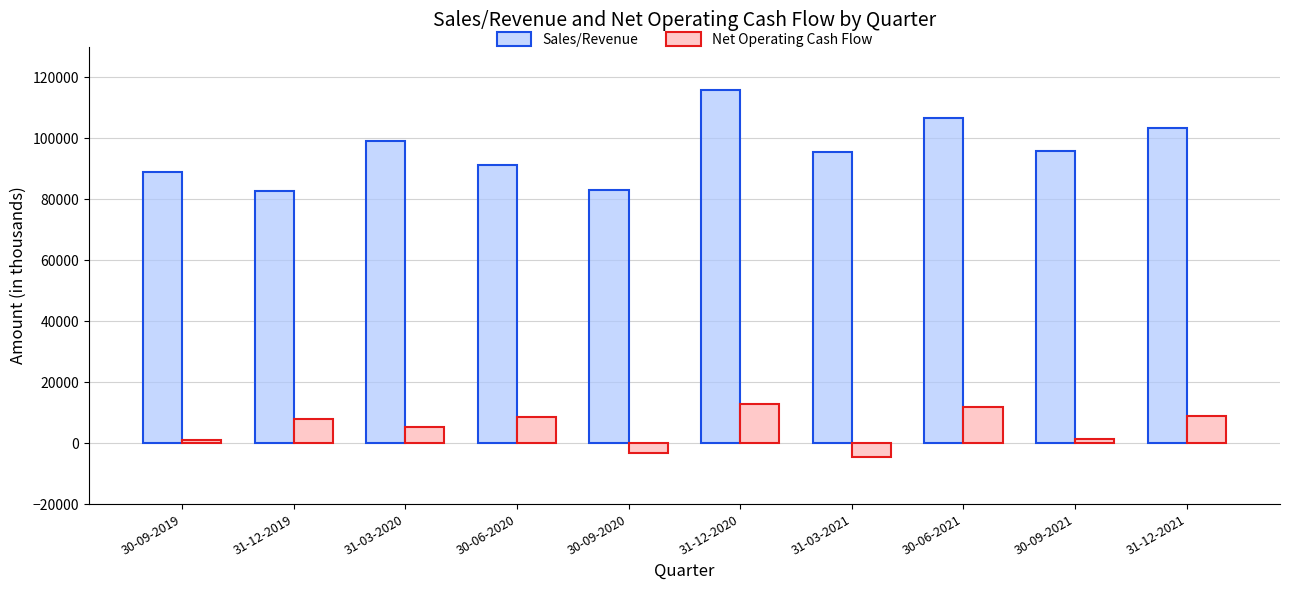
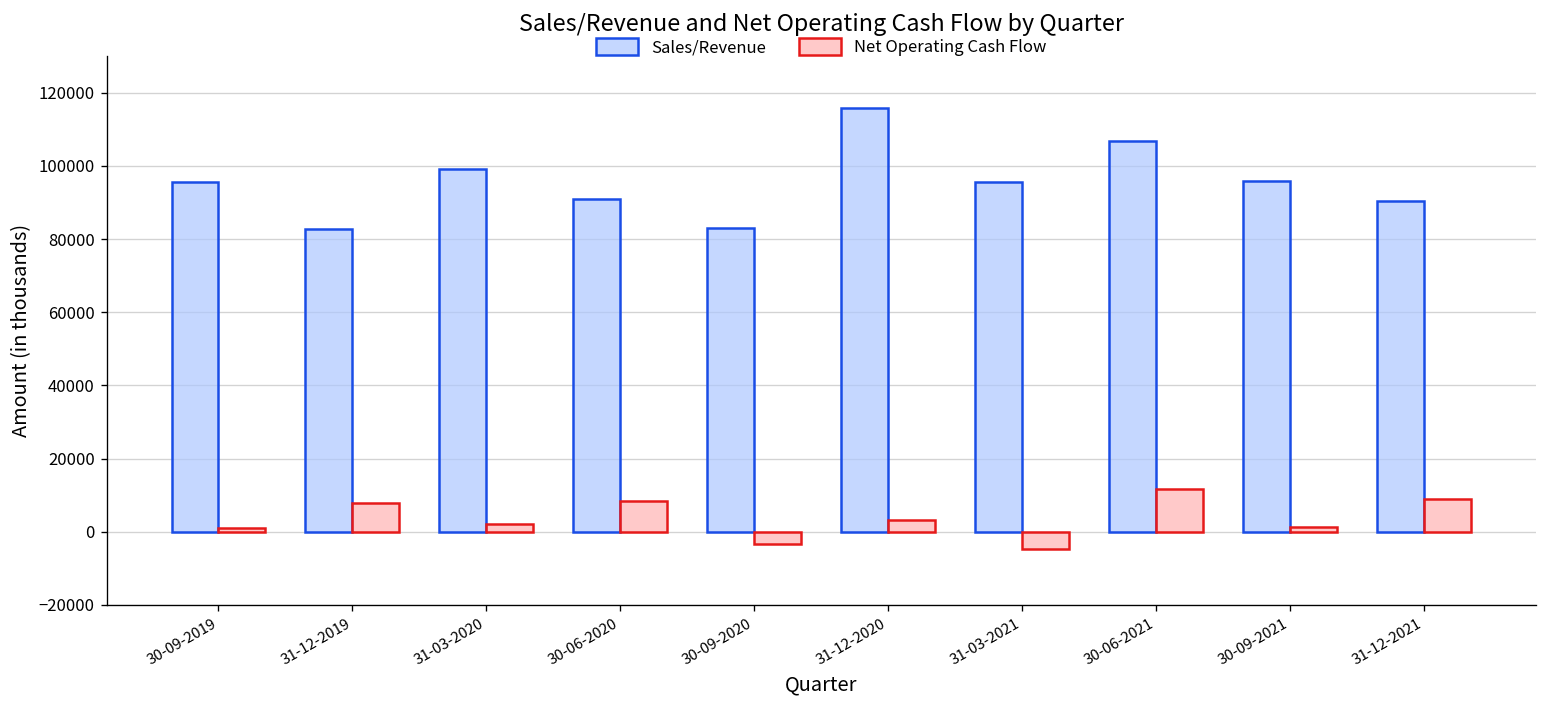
Sales/Revenue, 30-09-2019: 89000 -> 96000
Net Operating Cash Flow, 31-03-2020: 5000 -> 2000
Net Operating Cash Flow, 31-12-2020: 13000 -> 3000
Sales/Revenue, 31-12-2021: 104000 -> 90000
